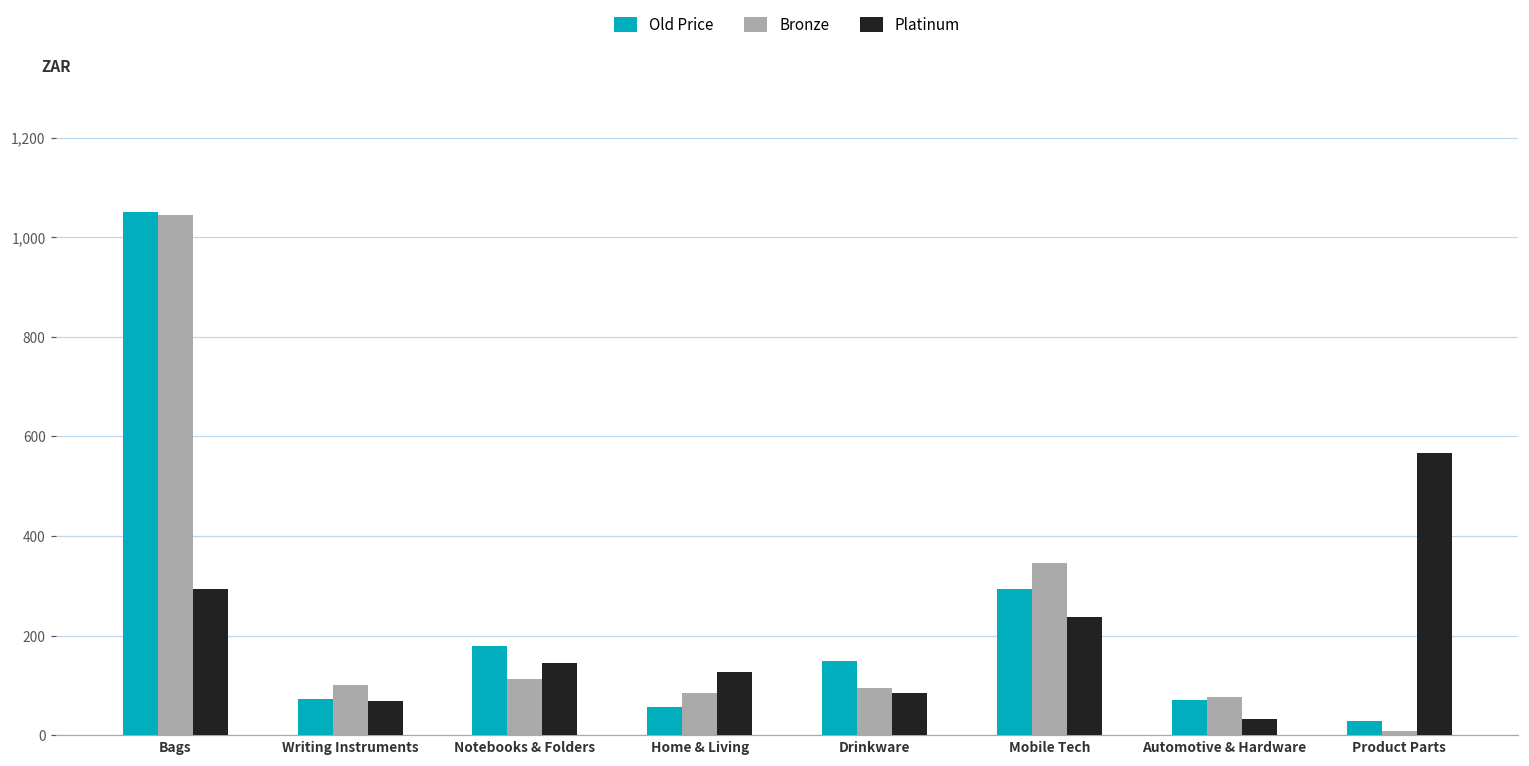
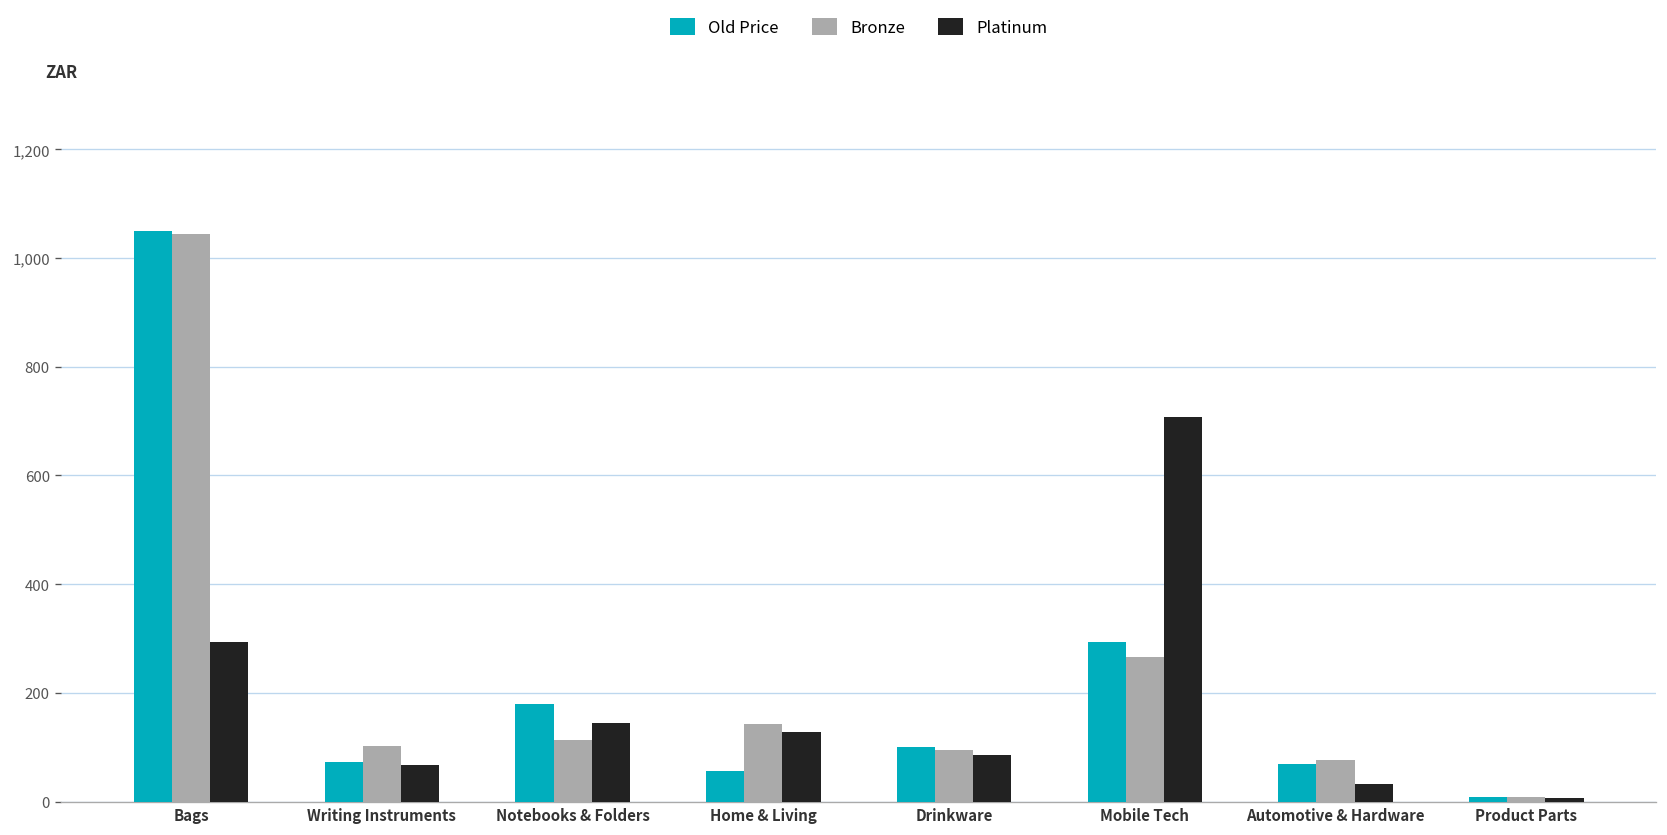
Bronze, Home & Living: 90 -> 140
Old Price, Drinkware: 150 -> 100
Bronze, Mobile Tech: 350 -> 270
Platinum, Mobile Tech: 240 -> 710
Old Price, Product Parts: 30 -> 10
Platinum, Product Parts: 570 -> 10
